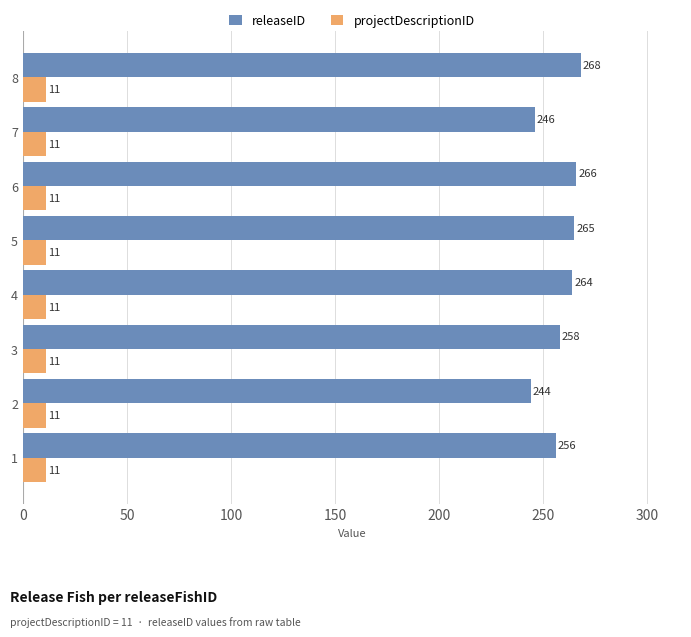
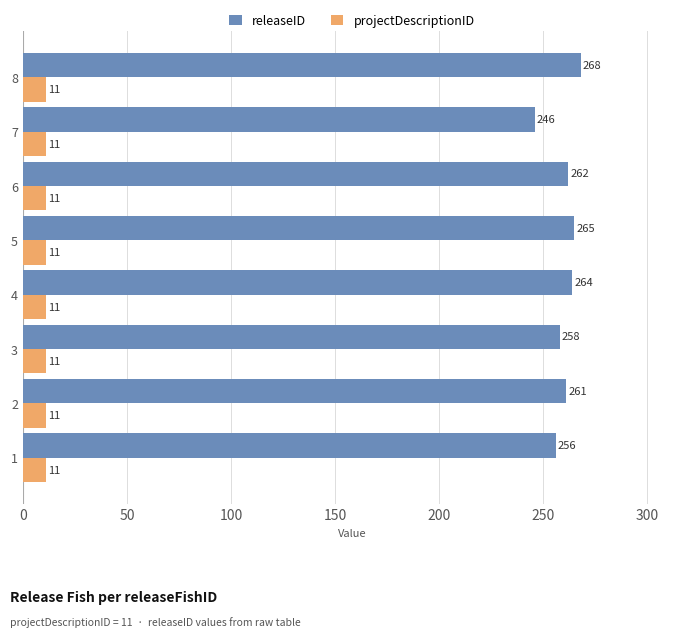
releaseID, 6: 266 -> 262
releaseID, 2: 244 -> 261
